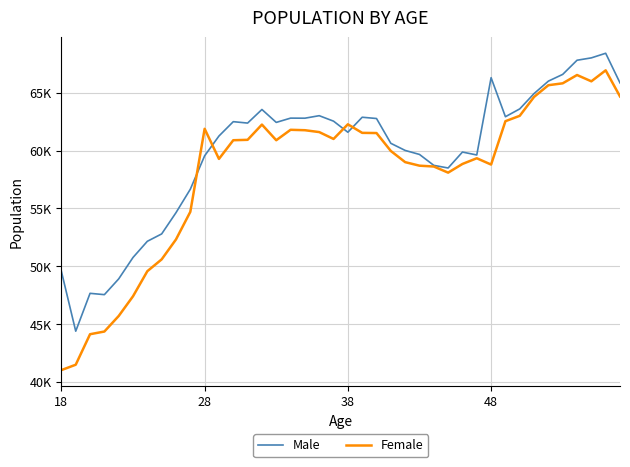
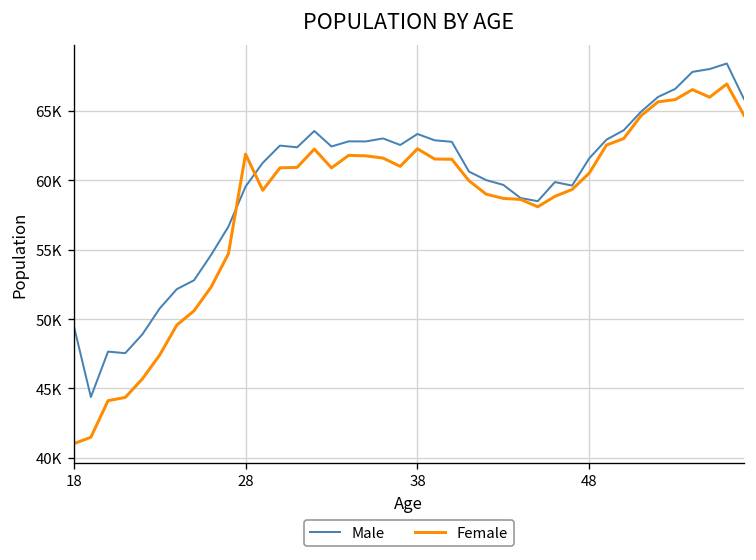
Male, 38: 61600 -> 63300
Male, 48: 66300 -> 61600
Female, 48: 58800 -> 60500
